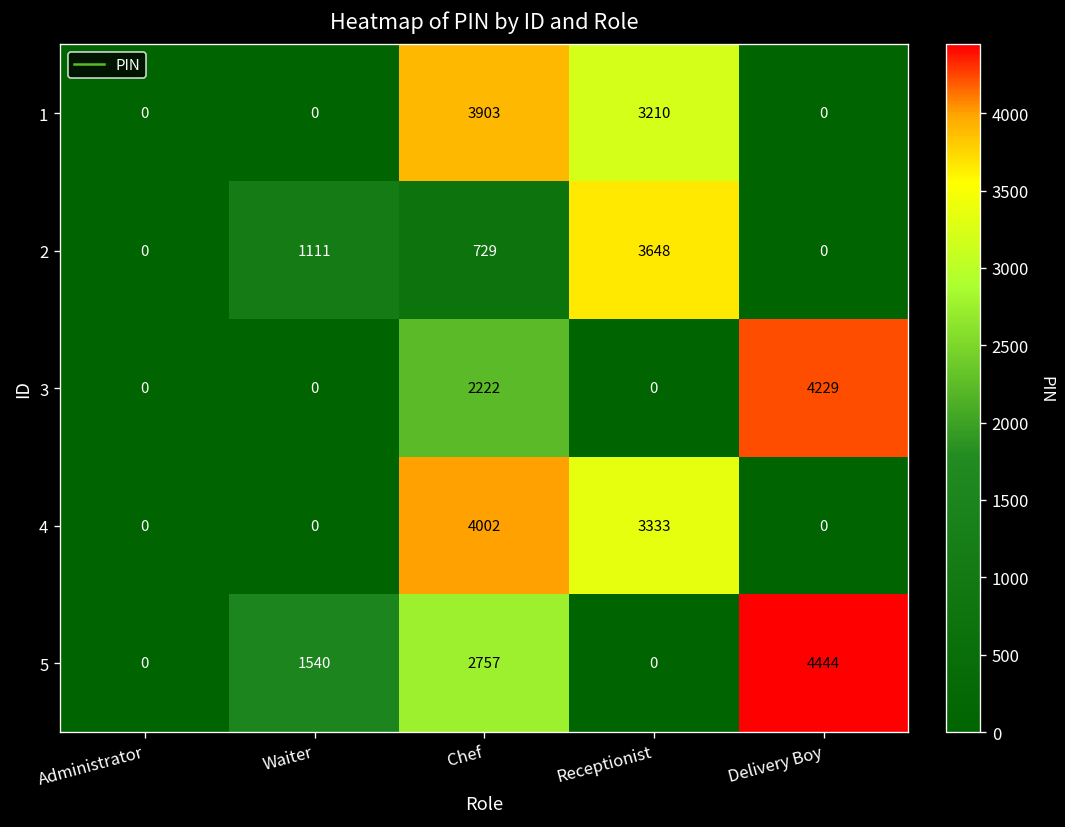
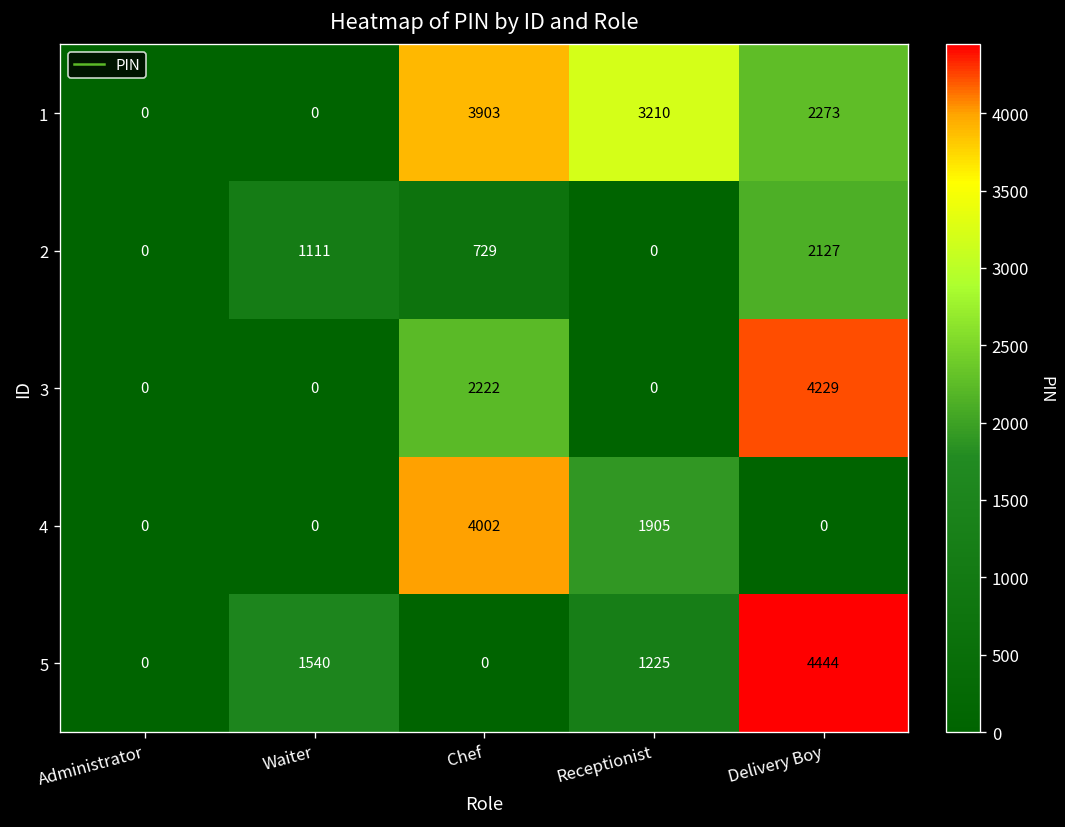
1, Delivery Boy: 0 -> 2273
2, Receptionist: 3648 -> 0
2, Delivery Boy: 0 -> 2127
4, Receptionist: 3333 -> 1905
5, Chef: 2757 -> 0
5, Receptionist: 0 -> 1225
